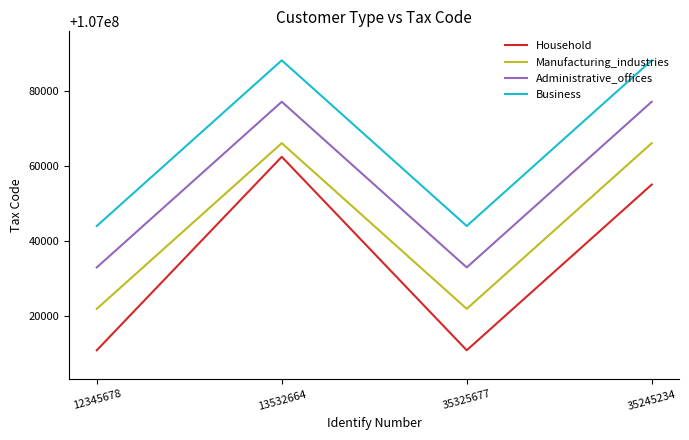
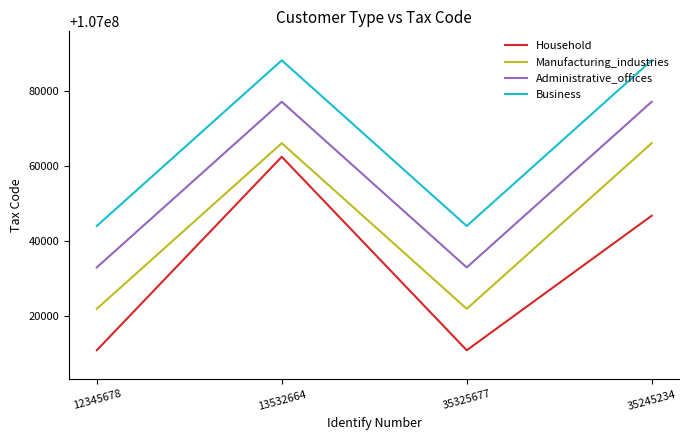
Household, 35245234: 107055000 -> 107047000
